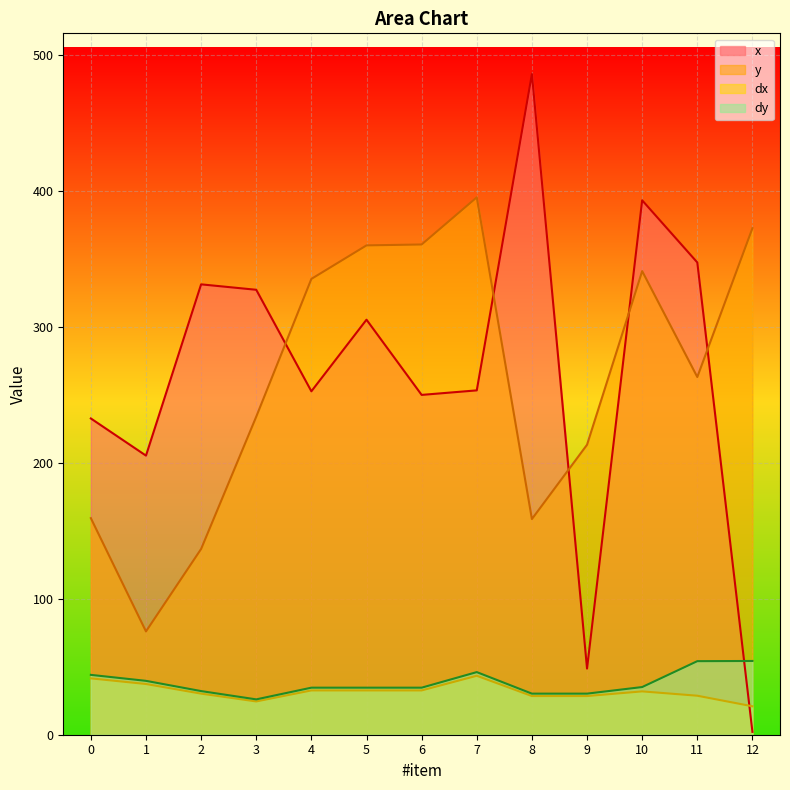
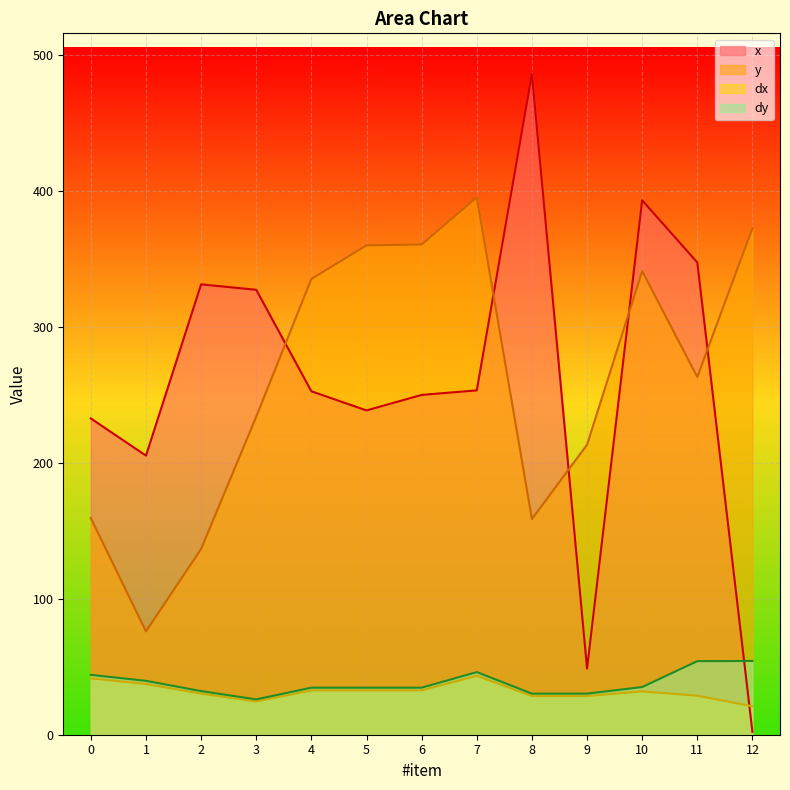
x, 5: 305 -> 239
